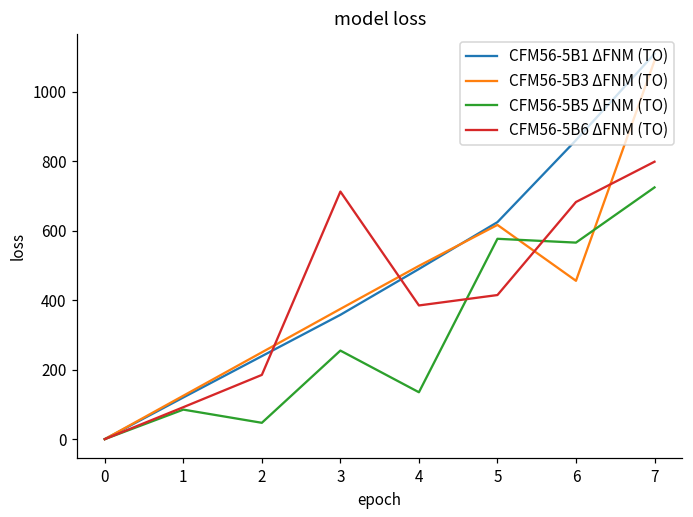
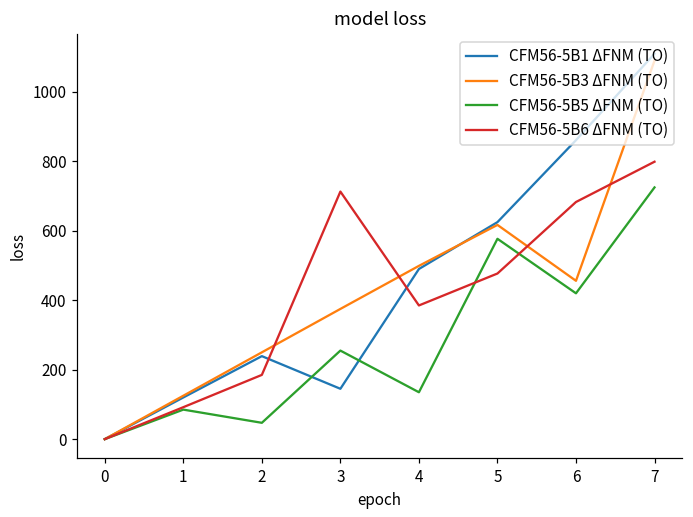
CFM56-5B1 ΔFNM (TO), 3: 360 -> 150
CFM56-5B6 ΔFNM (TO), 5: 420 -> 480
CFM56-5B5 ΔFNM (TO), 6: 570 -> 420
